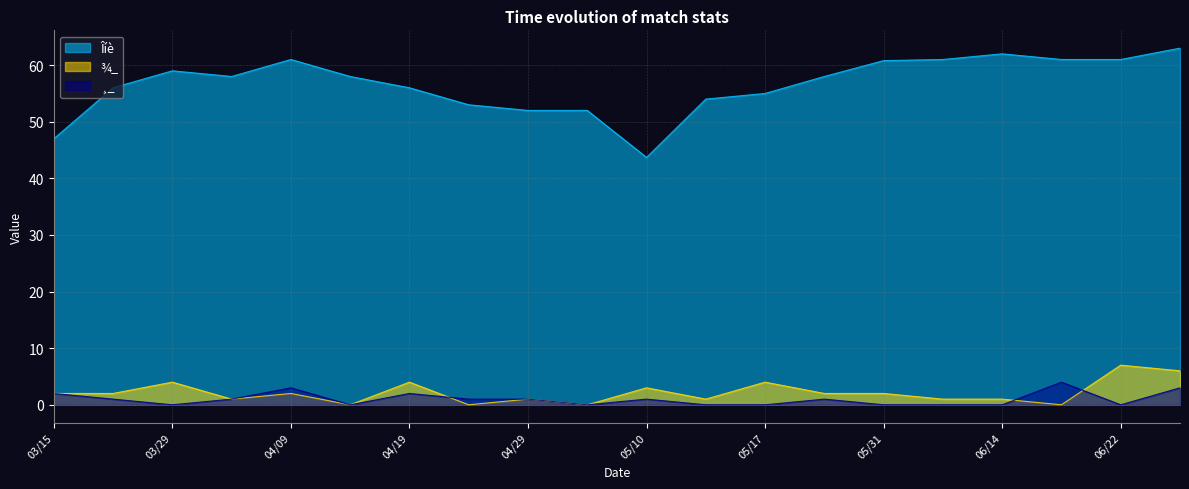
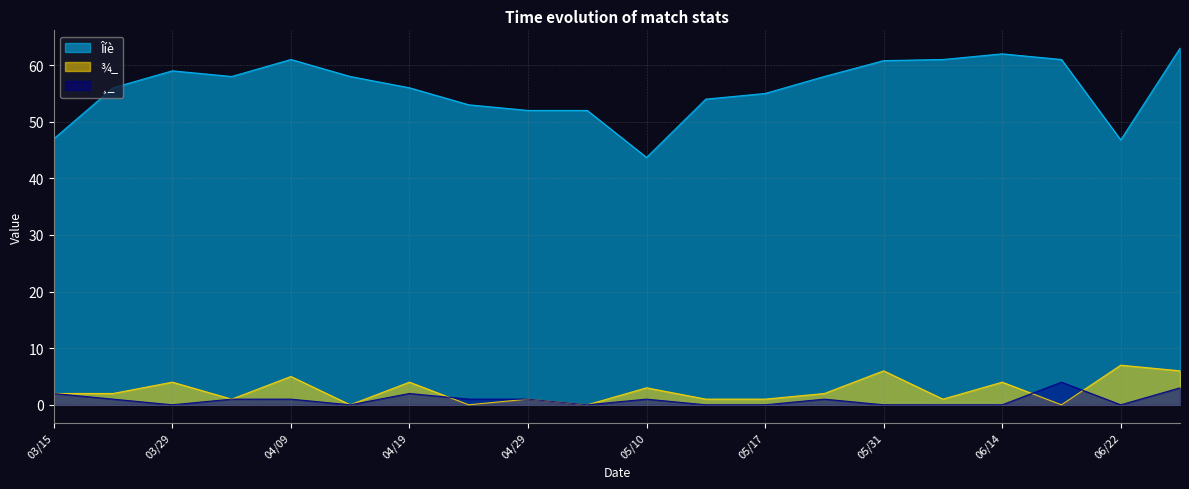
¾_, 04/09: 2 -> 5
¸_, 04/09: 3 -> 1
¾_, 05/17: 4 -> 1
¾_, 05/31: 2 -> 6
¾_, 06/14: 1 -> 4
Îíè, 06/22: 61 -> 47
